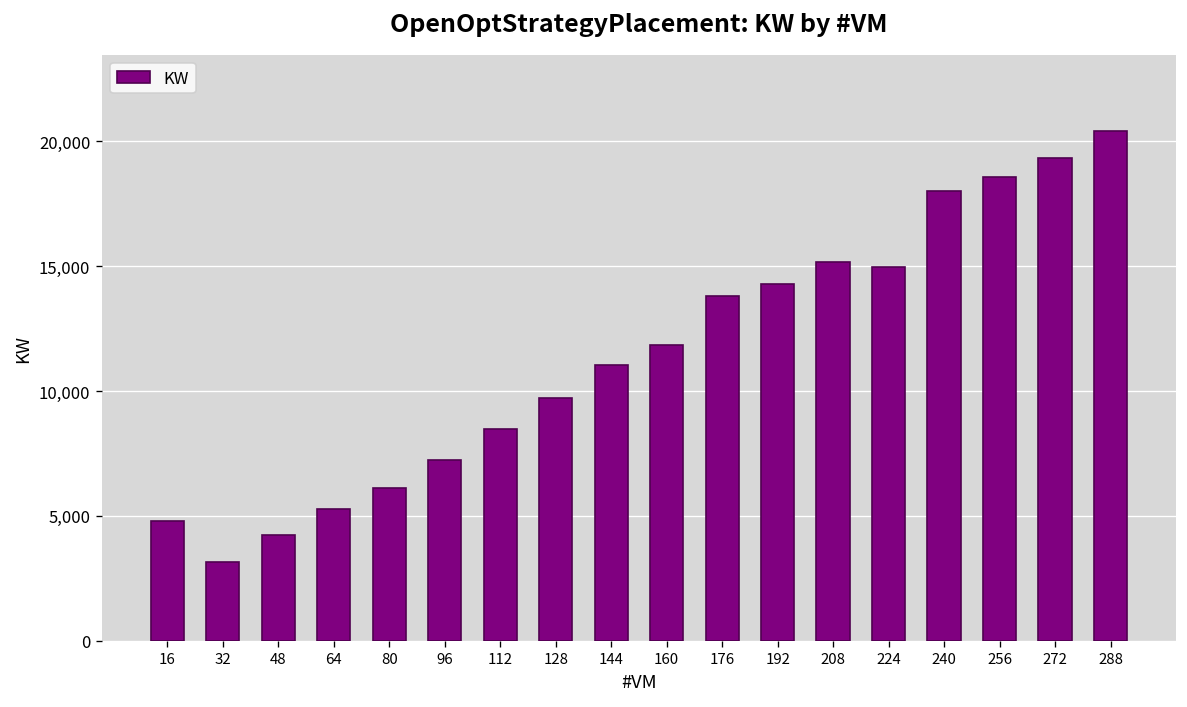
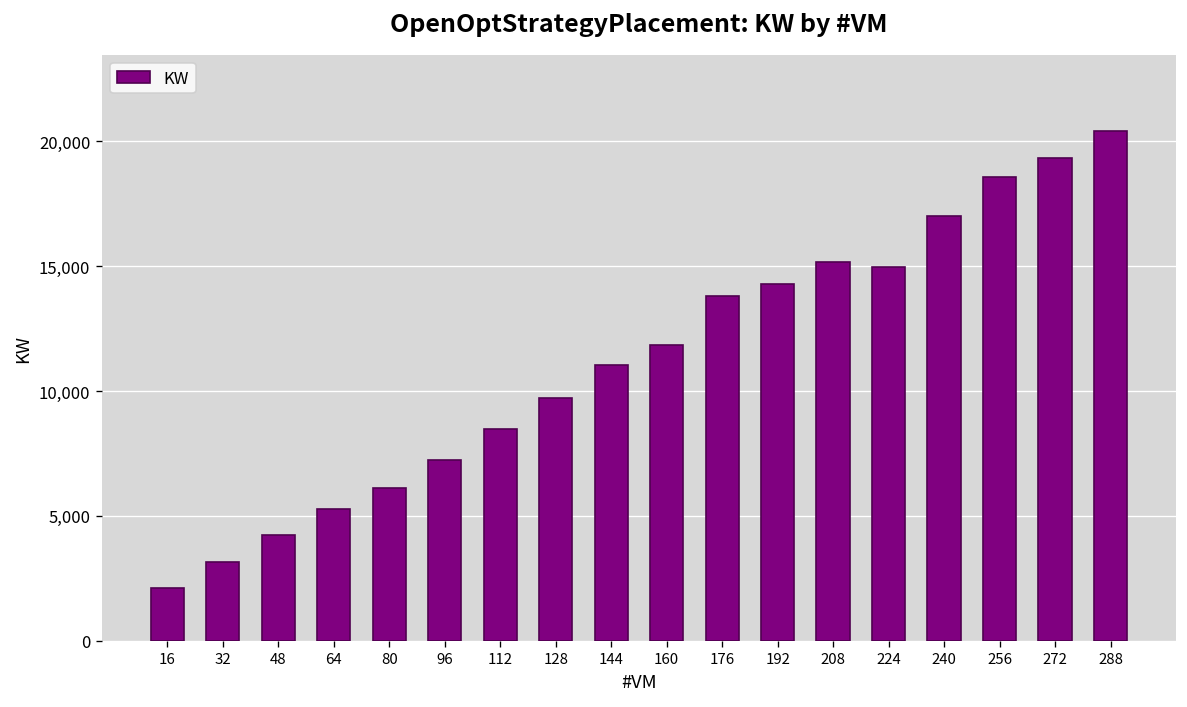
16: 4,800 -> 2,100
240: 18,000 -> 17,000
